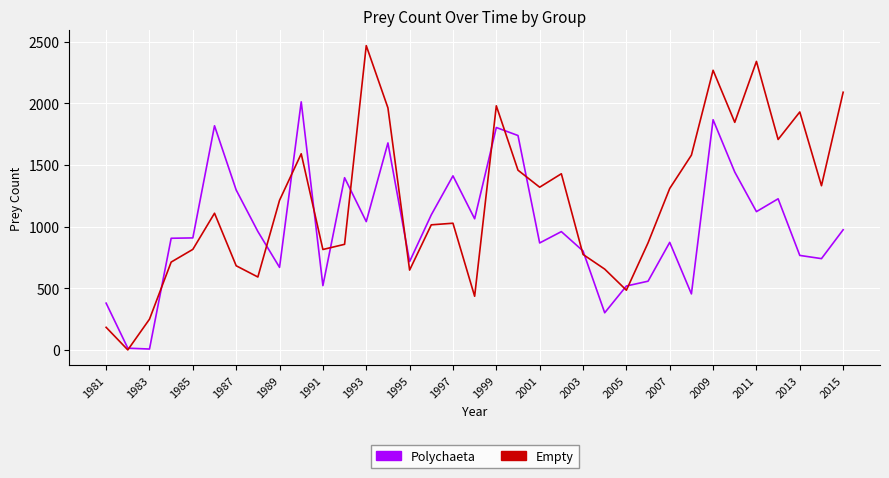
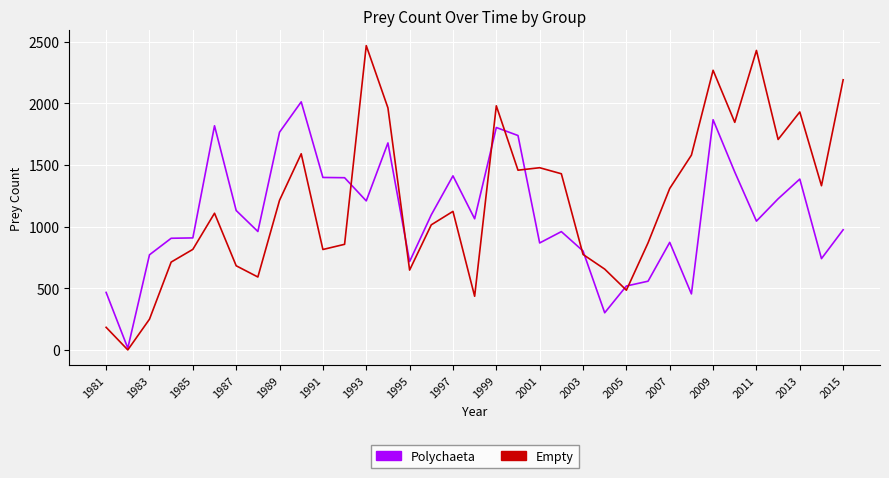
Polychaeta, 1981: 380 -> 470
Polychaeta, 1983: 10 -> 770
Polychaeta, 1987: 1300 -> 1130
Polychaeta, 1989: 670 -> 1770
Polychaeta, 1991: 520 -> 1400
Polychaeta, 1993: 1040 -> 1210
Empty, 1997: 1030 -> 1120
Empty, 2001: 1320 -> 1480
Polychaeta, 2011: 1120 -> 1040
Empty, 2011: 2340 -> 2430
Polychaeta, 2013: 770 -> 1390
Empty, 2015: 2090 -> 2190
